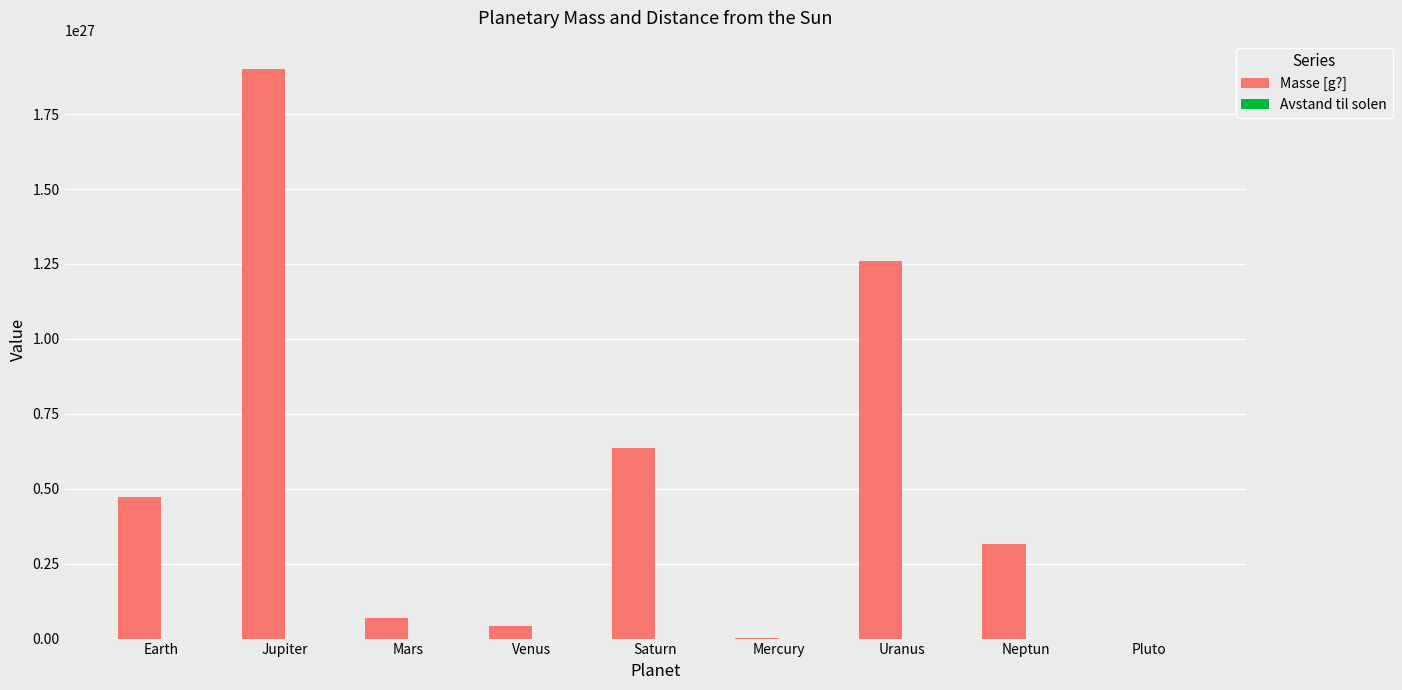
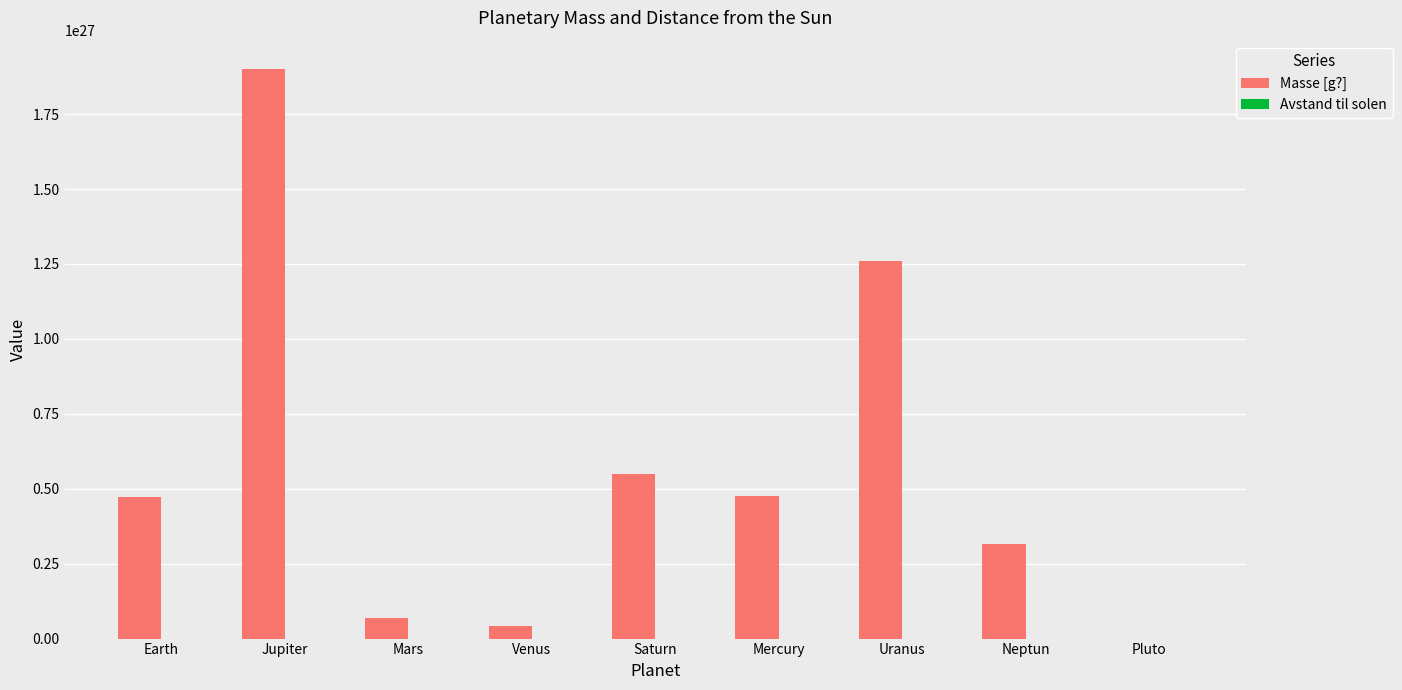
Masse [g?], Saturn: 640000000000000000000000000 -> 550000000000000000000000000
Masse [g?], Mercury: 0 -> 470000000000000000000000000
